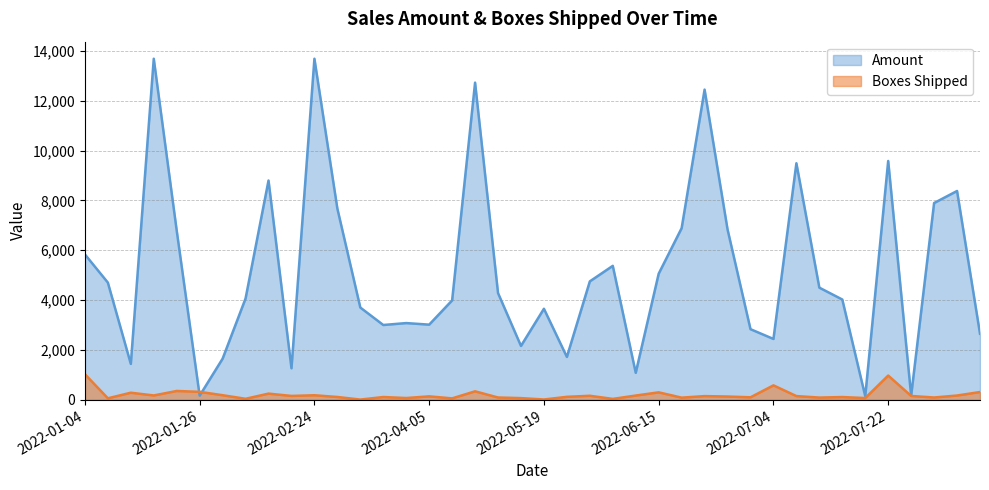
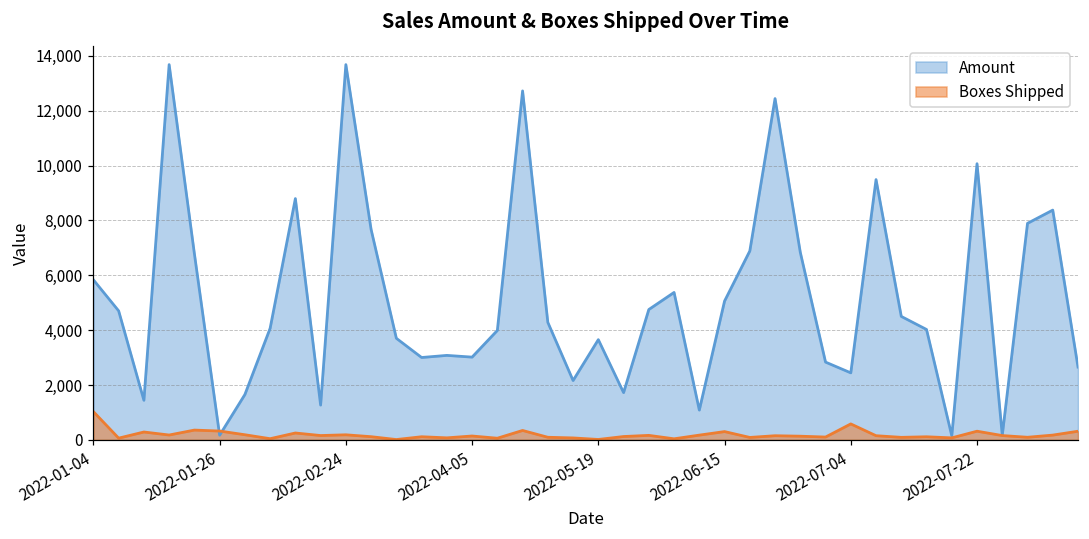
Amount, 2022-07-22: 9,600 -> 10,100
Boxes Shipped, 2022-07-22: 1,000 -> 300
